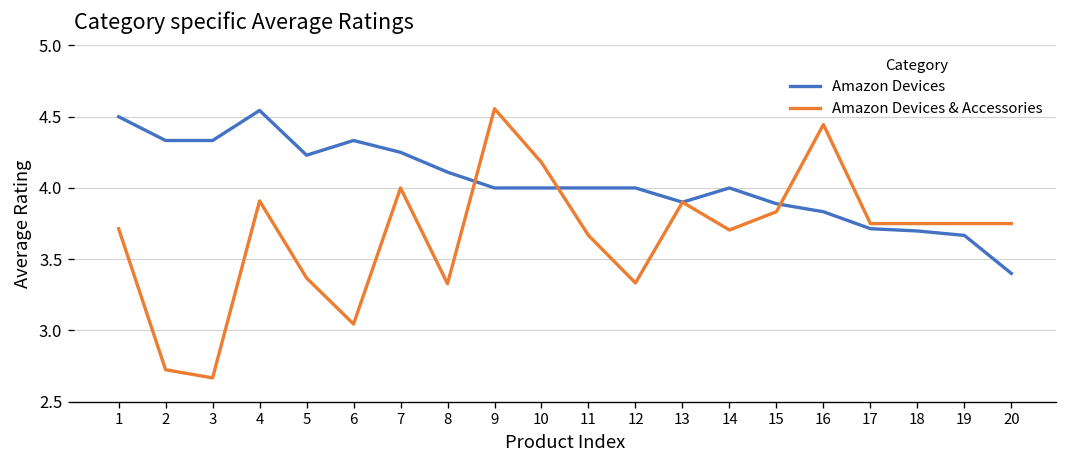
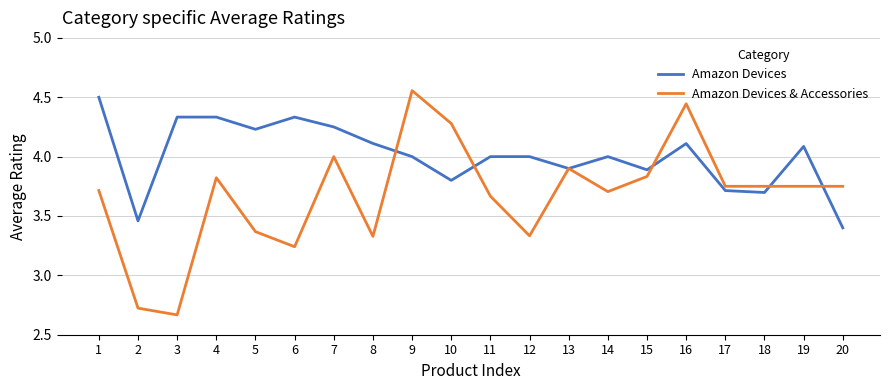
Amazon Devices, 2: 4.33 -> 3.46
Amazon Devices, 4: 4.54 -> 4.33
Amazon Devices & Accessories, 4: 3.91 -> 3.82
Amazon Devices & Accessories, 6: 3.05 -> 3.24
Amazon Devices, 10: 4.0 -> 3.8
Amazon Devices & Accessories, 10: 4.18 -> 4.28
Amazon Devices, 16: 3.83 -> 4.11
Amazon Devices, 19: 3.67 -> 4.09
